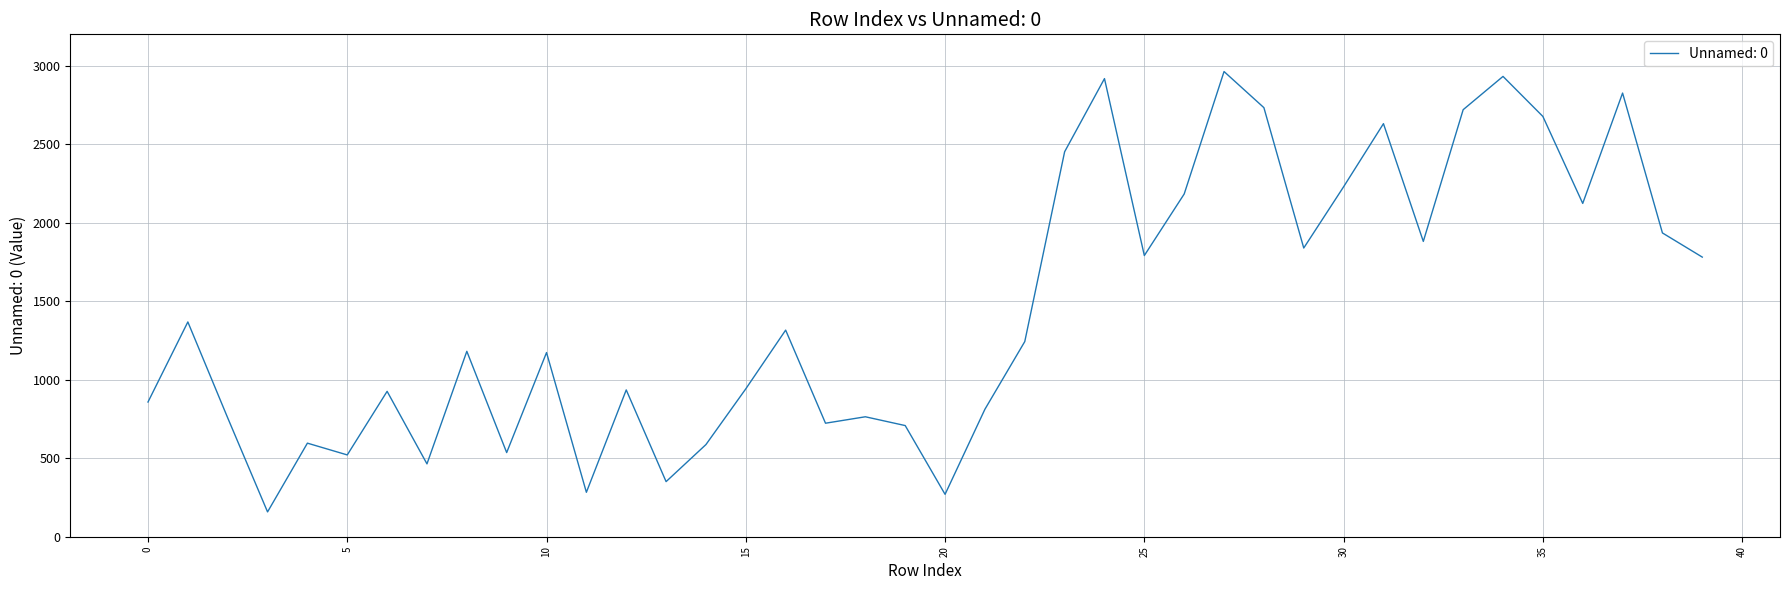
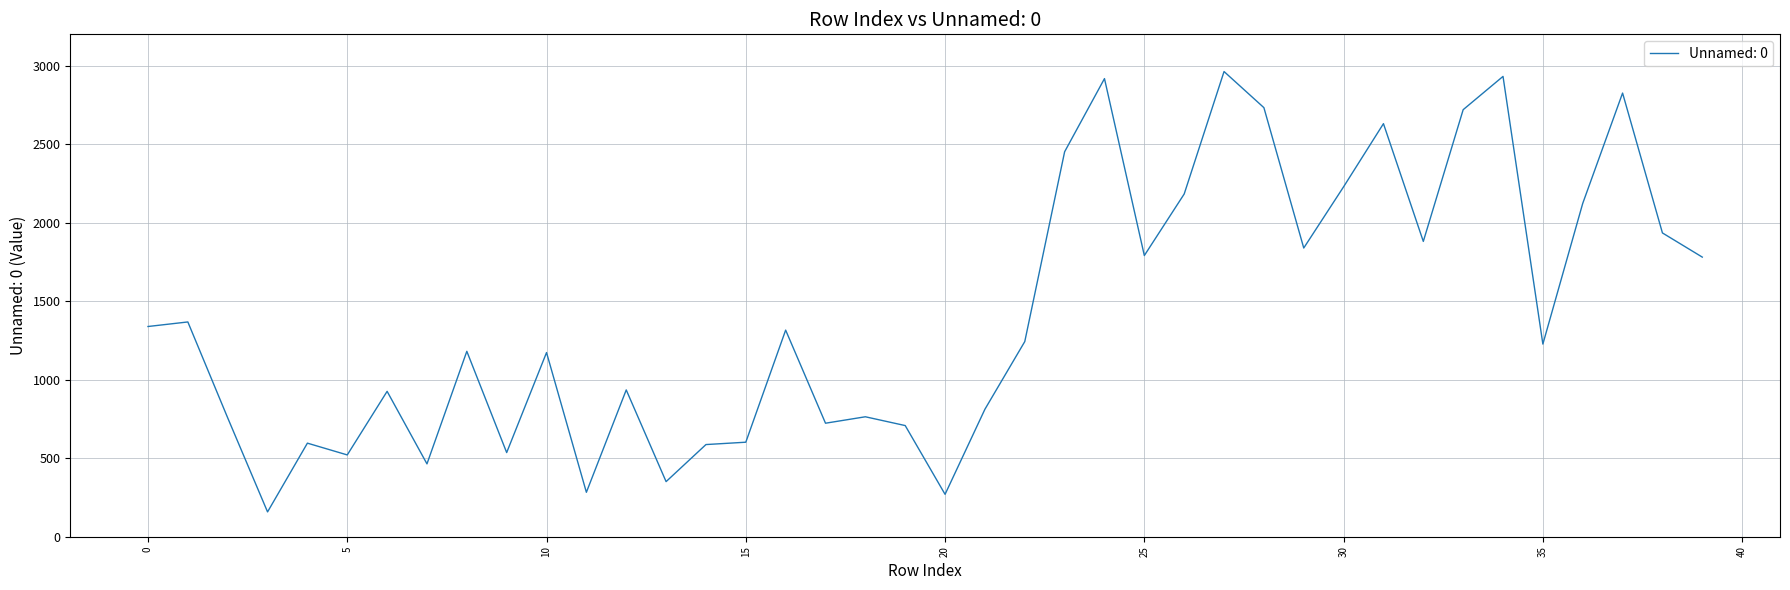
0: 860 -> 1340
15: 940 -> 600
35: 2680 -> 1230
